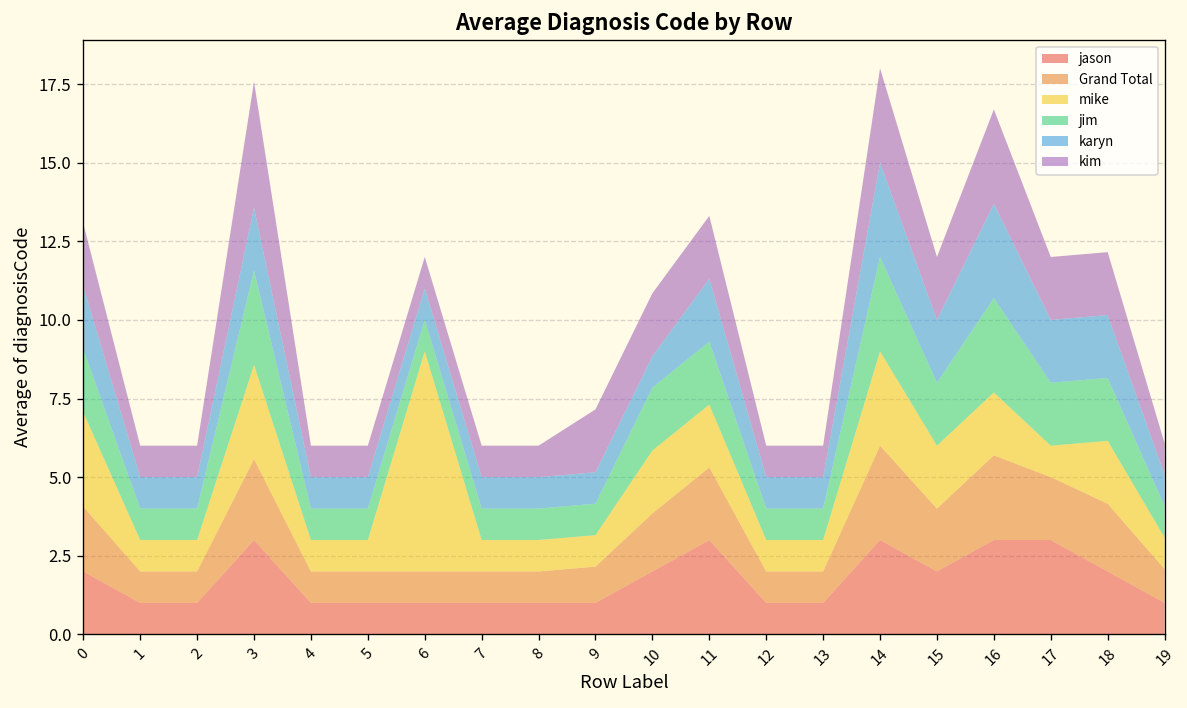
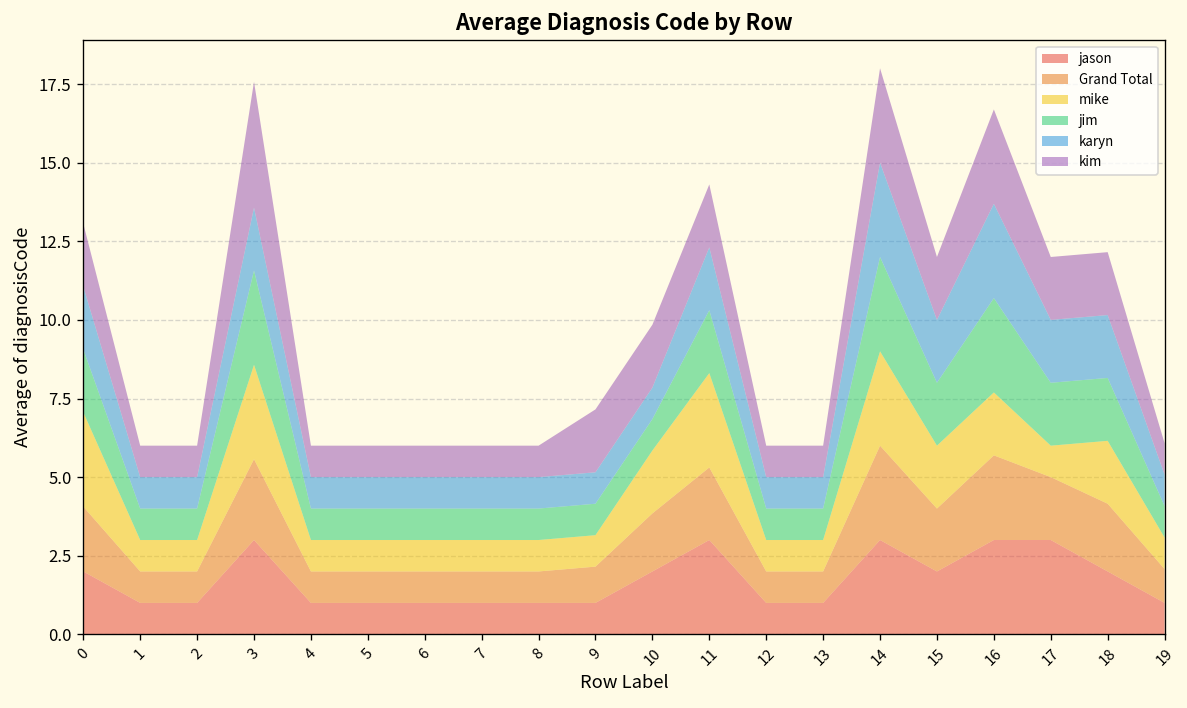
mike, 6: 7 -> 1
jim, 10: 2 -> 1
mike, 11: 2 -> 3
